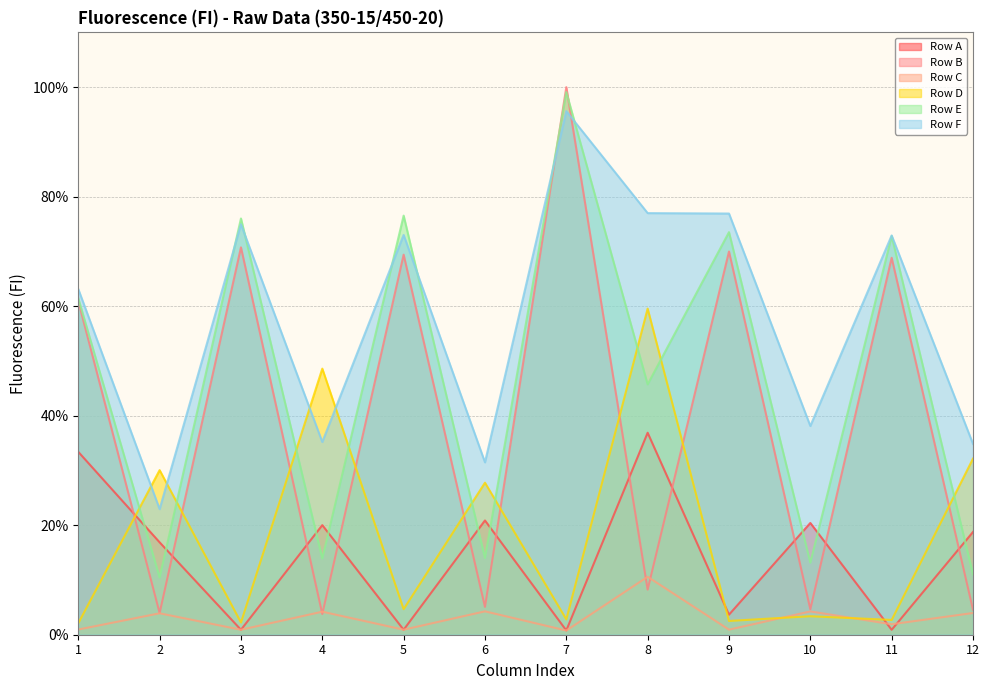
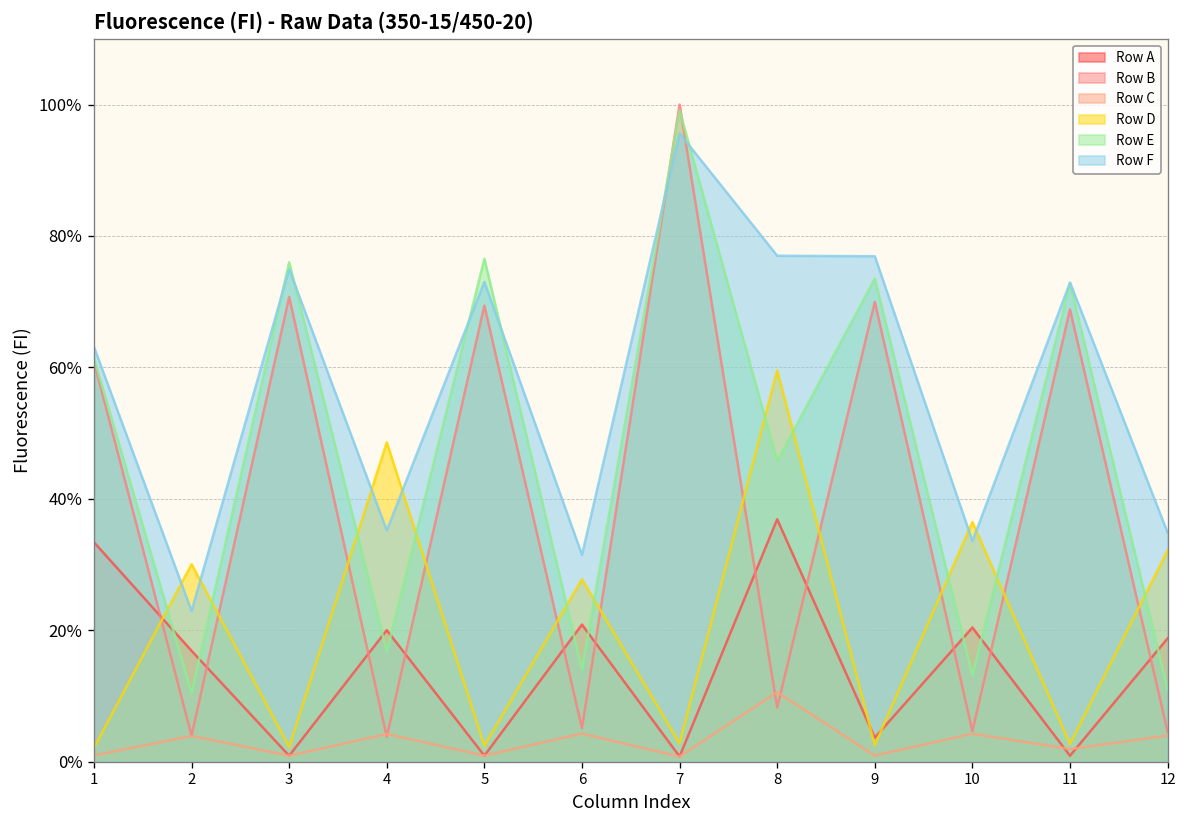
Row E, 4: 14% -> 17%
Row D, 5: 5% -> 2%
Row D, 10: 3% -> 36%
Row F, 10: 38% -> 34%
